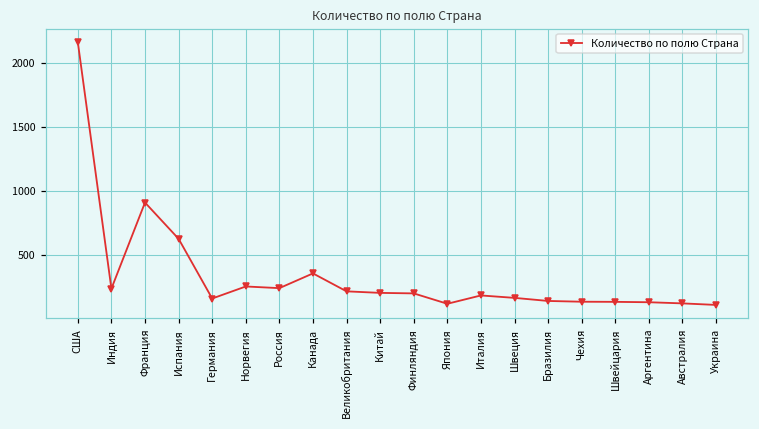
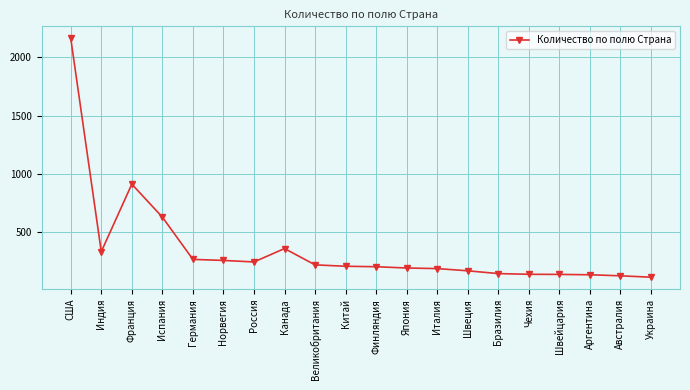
Индия: 240 -> 330
Германия: 160 -> 270
Япония: 120 -> 190
